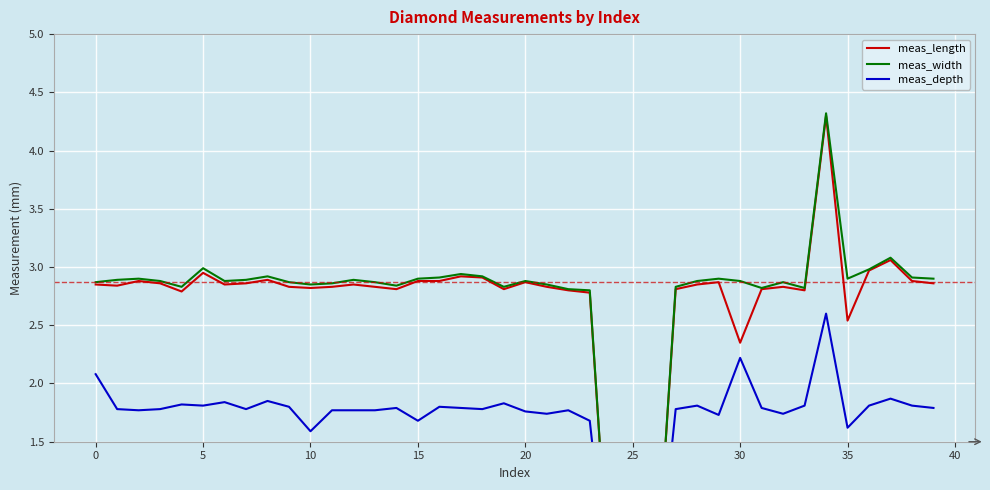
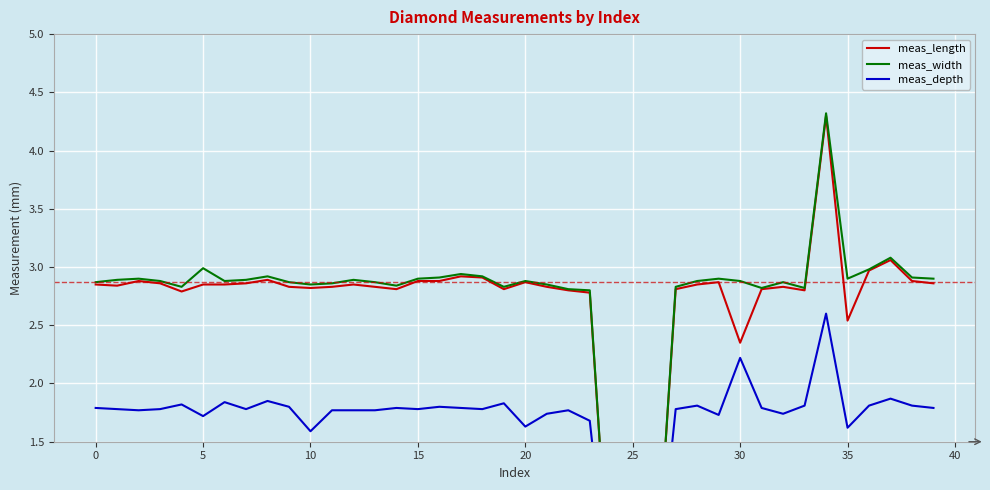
meas_depth, 0: 2.08 -> 1.79
meas_length, 5: 2.95 -> 2.85
meas_depth, 5: 1.81 -> 1.72
meas_depth, 15: 1.68 -> 1.78
meas_depth, 20: 1.76 -> 1.63
